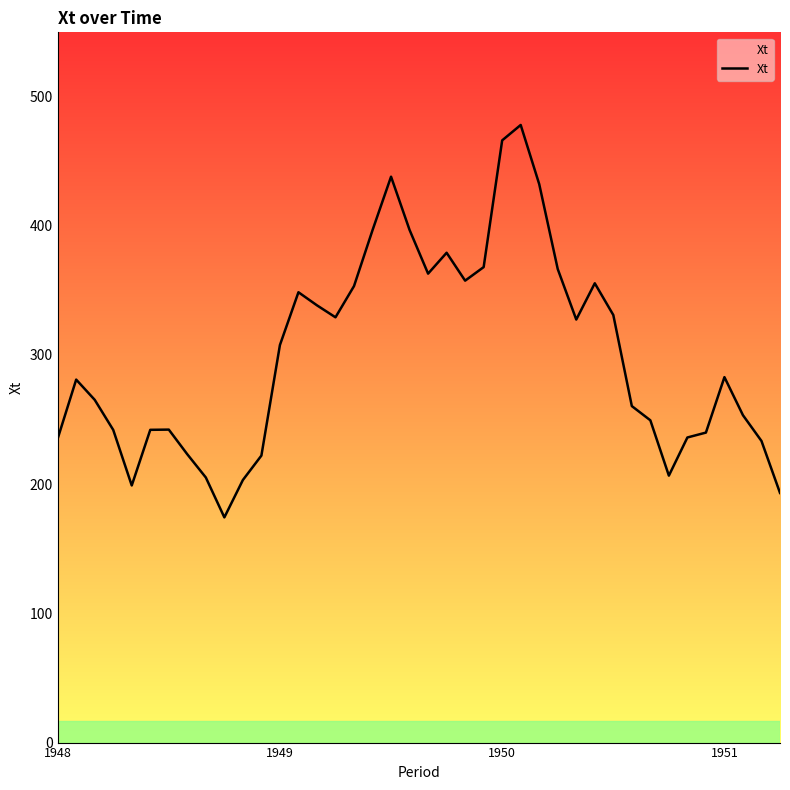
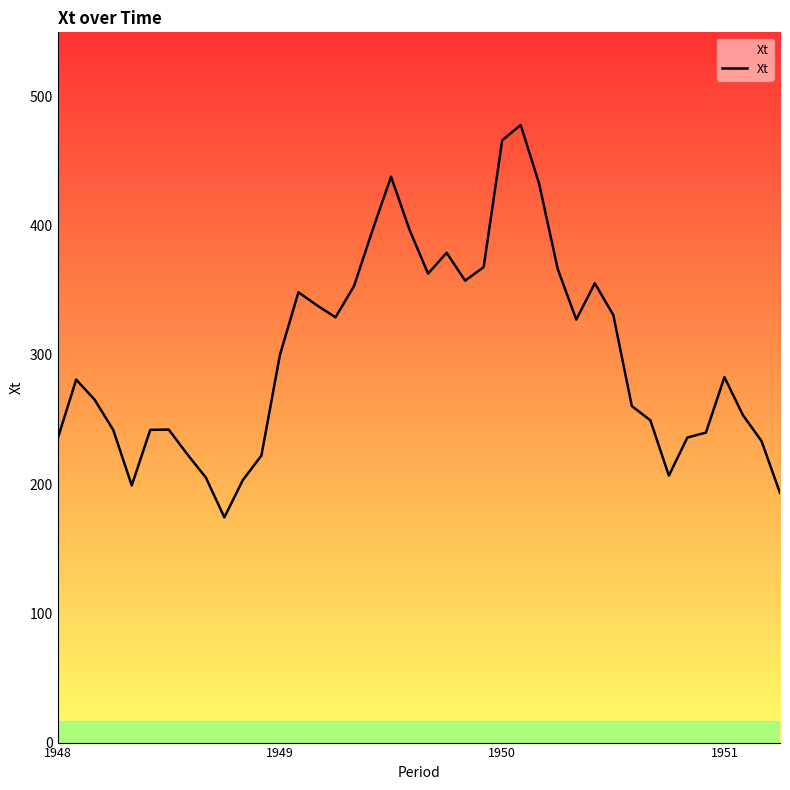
1949: 307 -> 300
